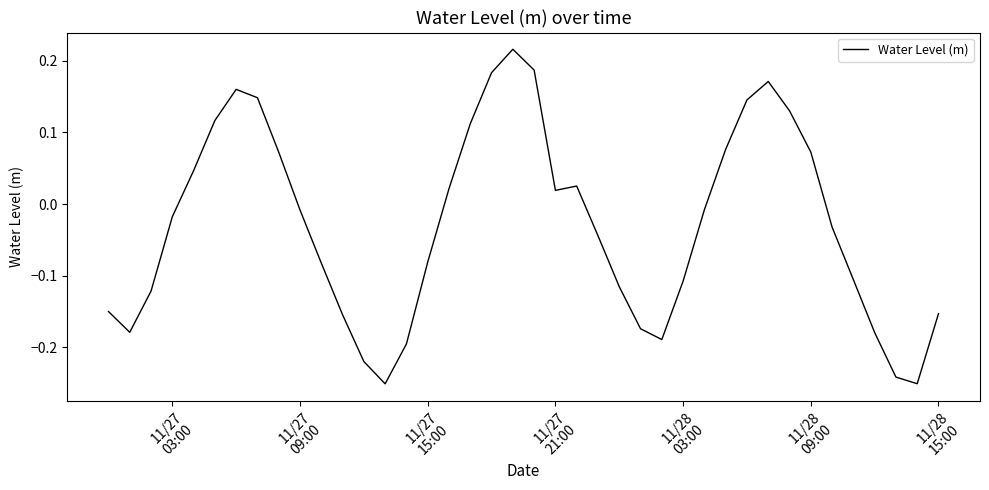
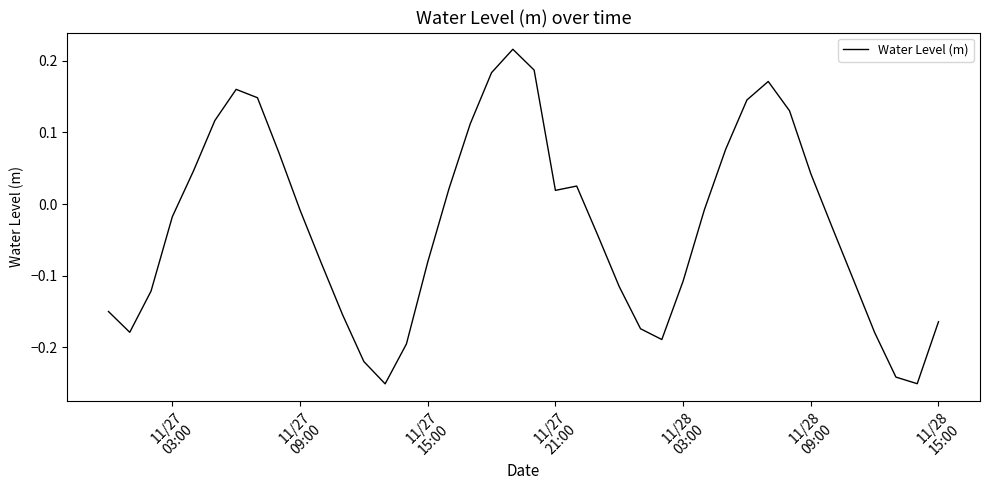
11/28 09:00: 0.07 -> 0.04
11/28 15:00: -0.15 -> -0.16
